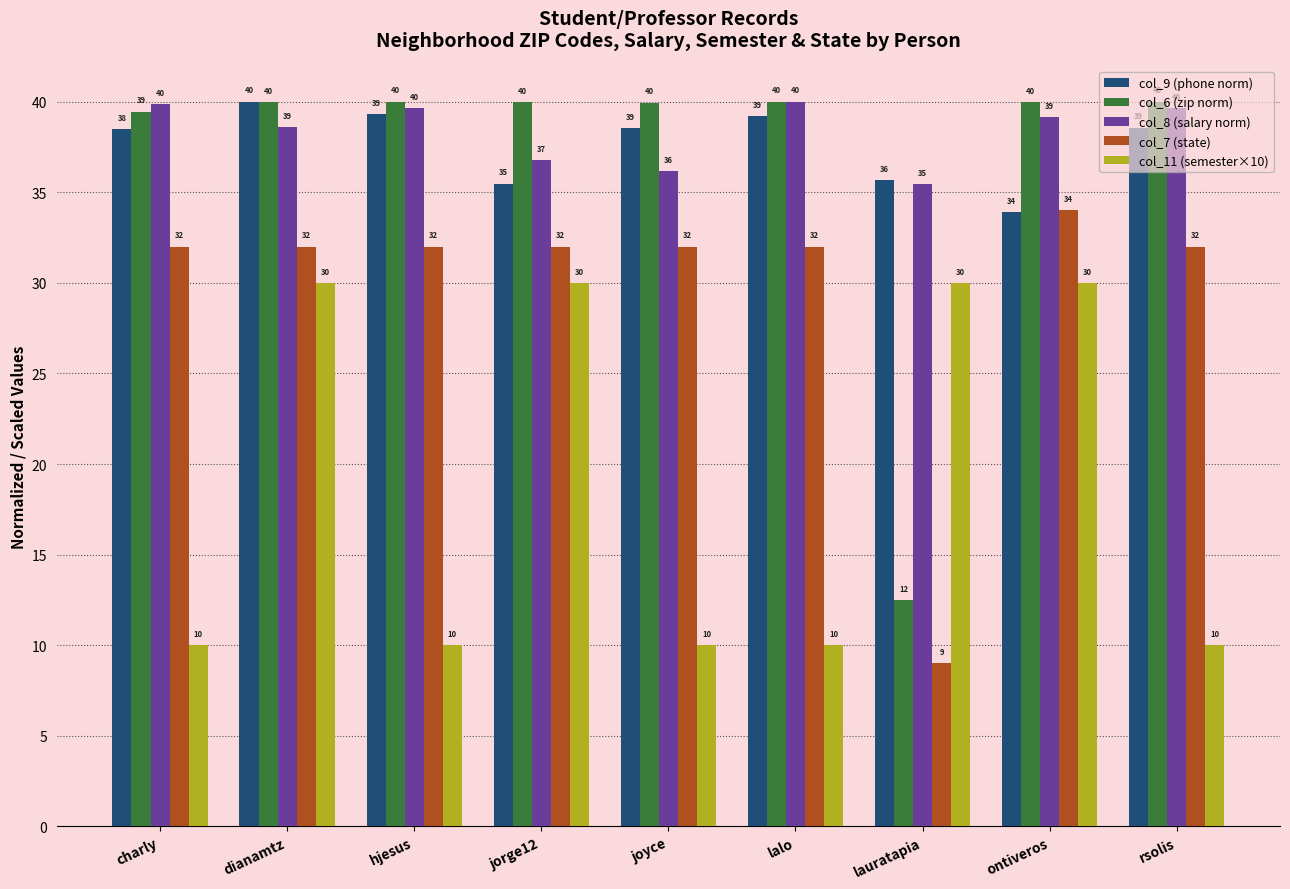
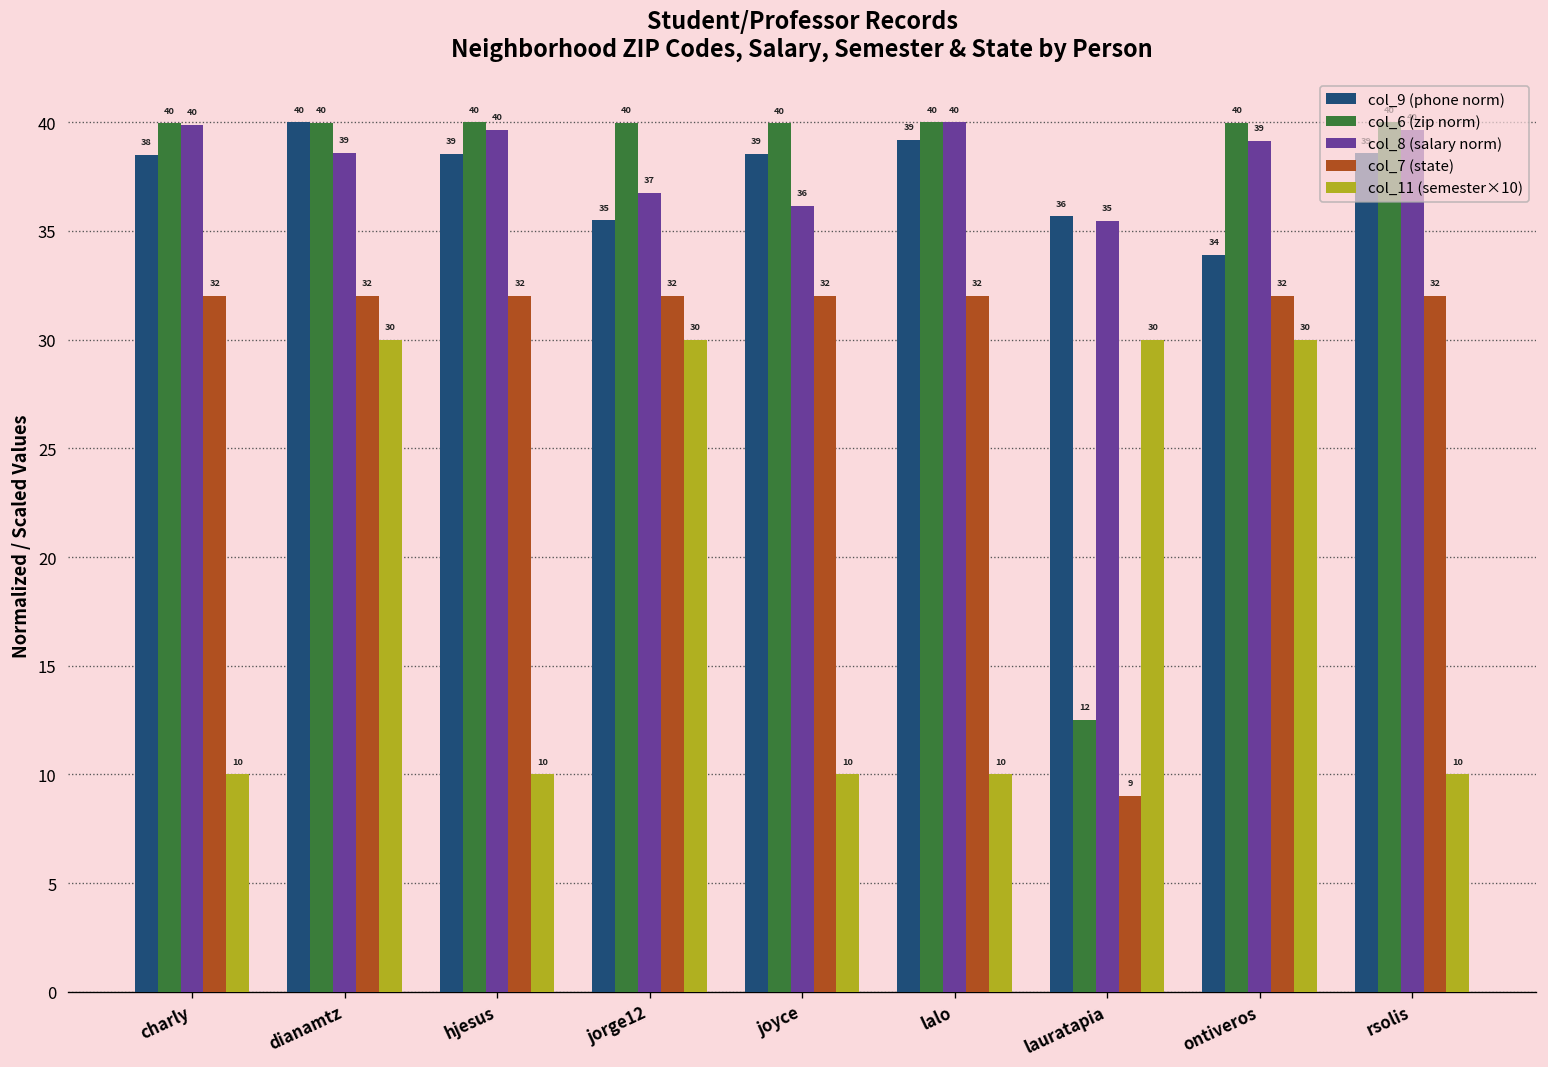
col_6 (zip norm), charly: 39 -> 40
col_9 (phone norm), hjesus: 39.3 -> 38.5
col_7 (state), ontiveros: 34 -> 32
